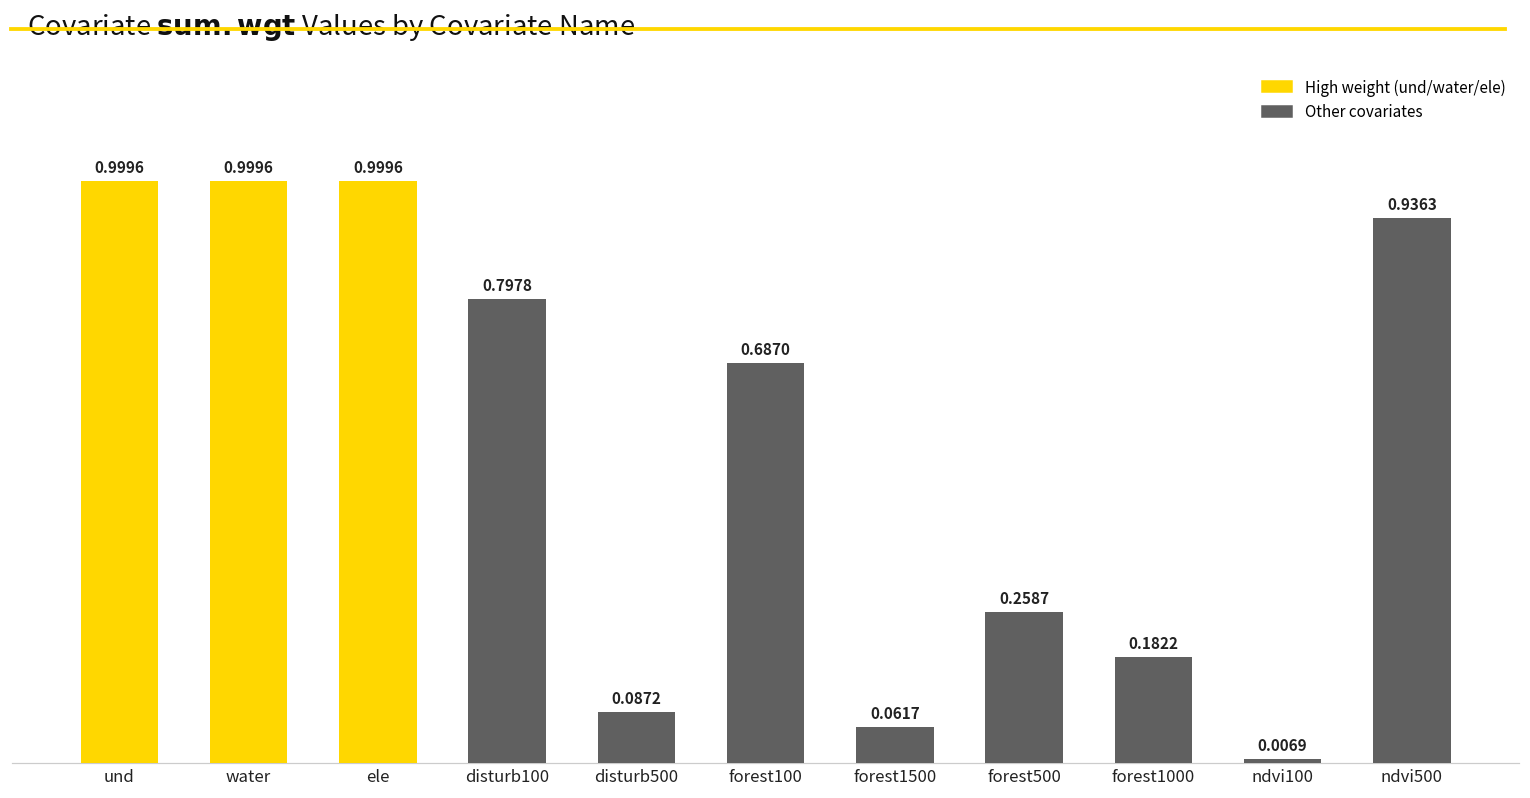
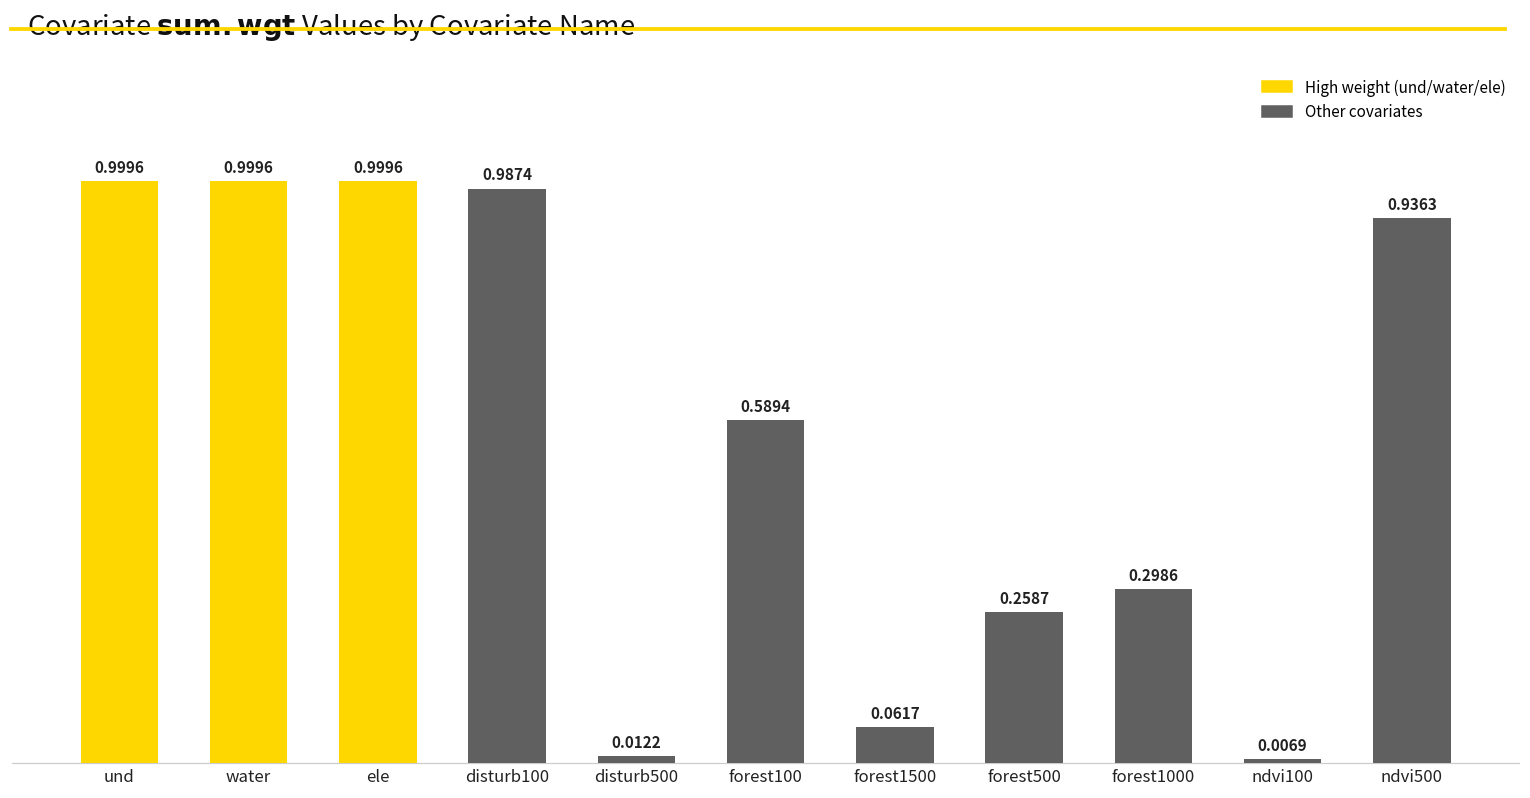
disturb100: 0.7978 -> 0.9874
disturb500: 0.0872 -> 0.0122
forest100: 0.6870 -> 0.5894
forest1000: 0.1822 -> 0.2986
